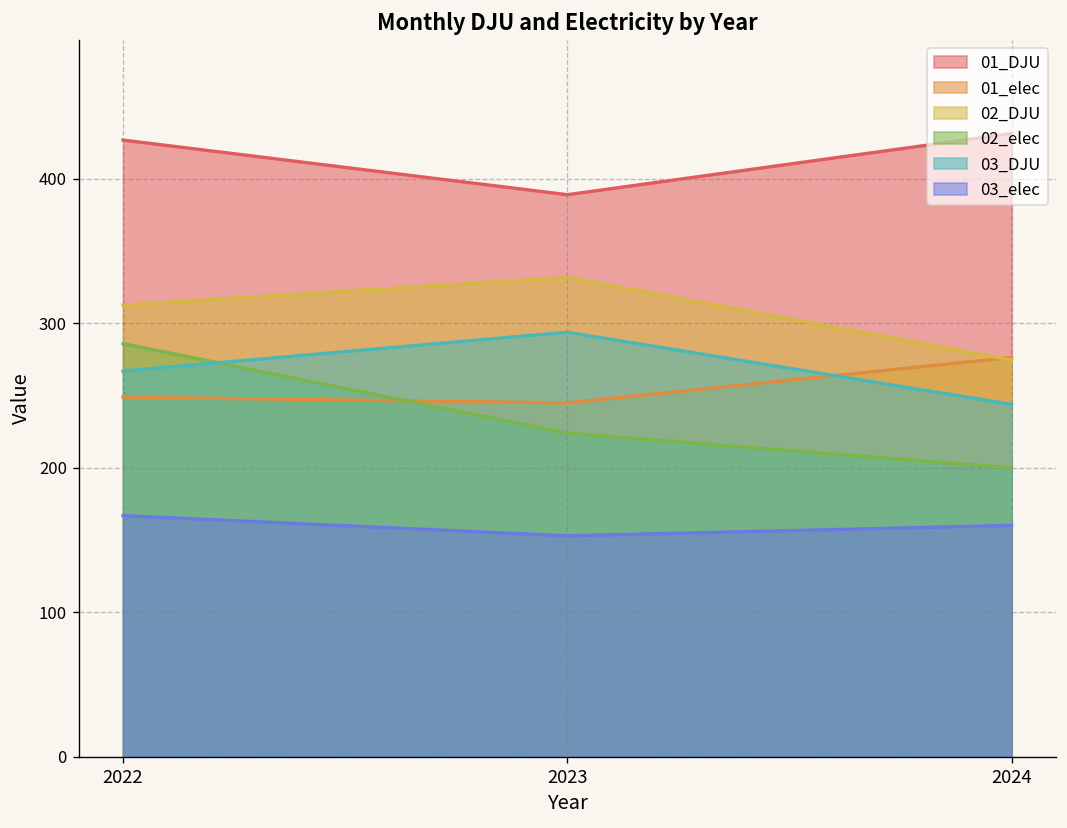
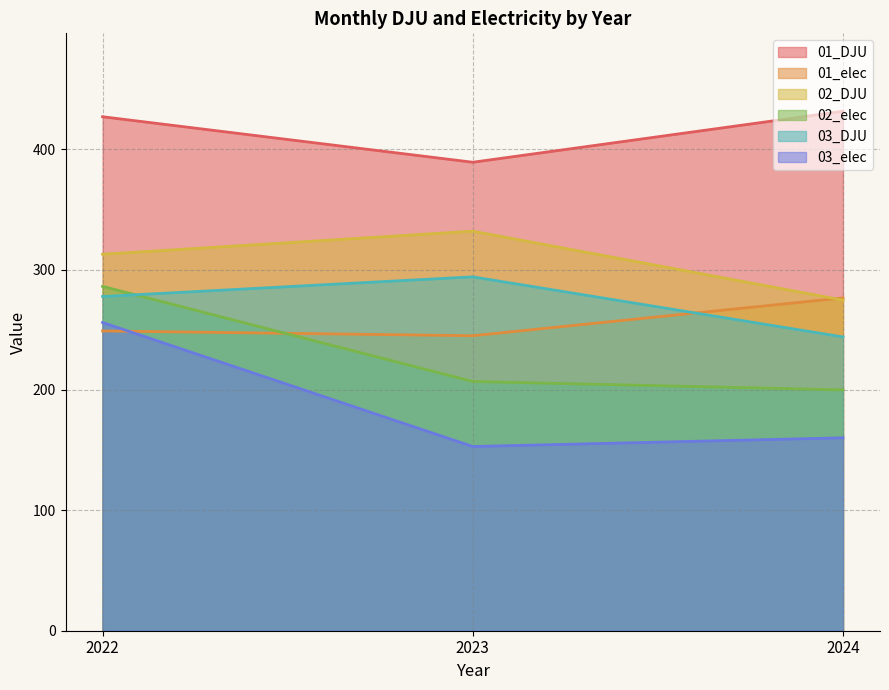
03_DJU, 2022: 267 -> 278
03_elec, 2022: 167 -> 256
02_elec, 2023: 224 -> 207
